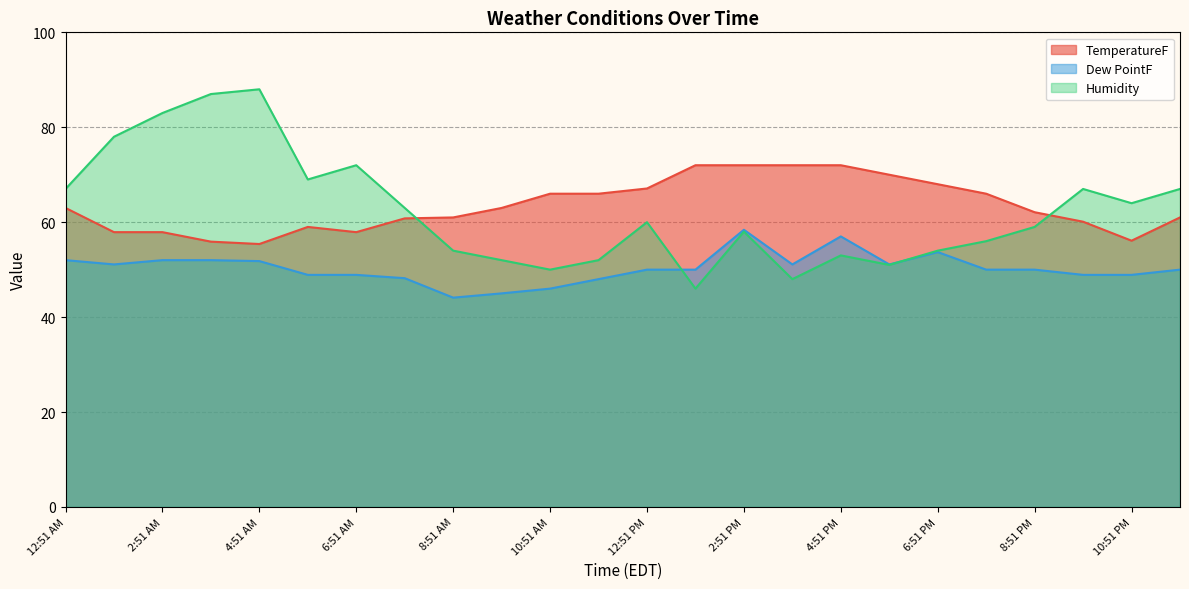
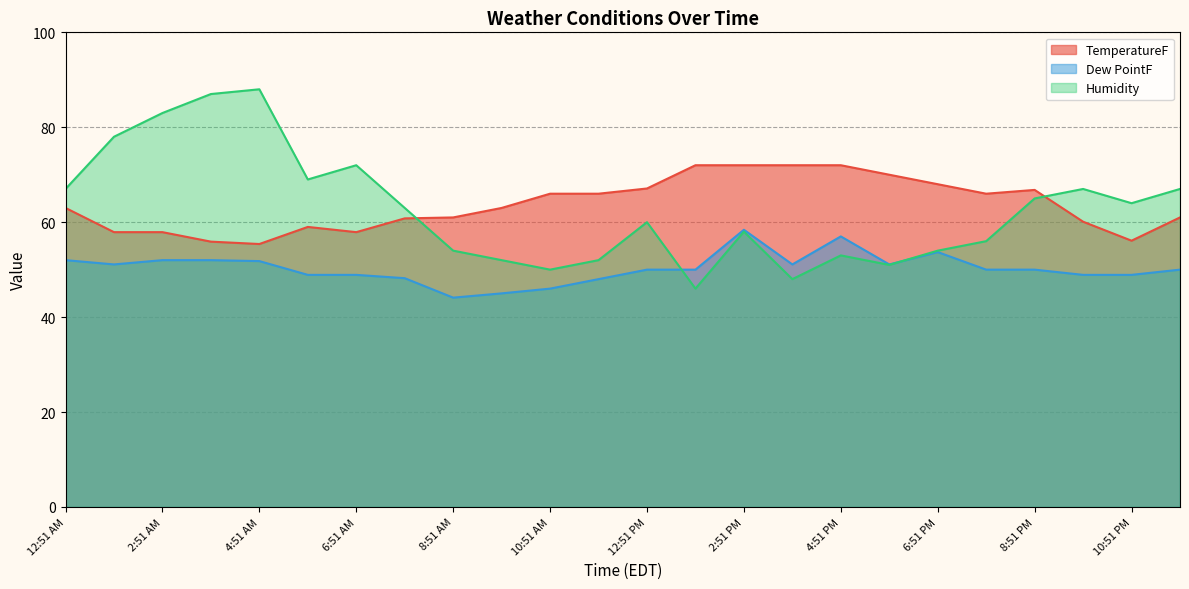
TemperatureF, 8:51 PM: 62 -> 67
Humidity, 8:51 PM: 59 -> 65
